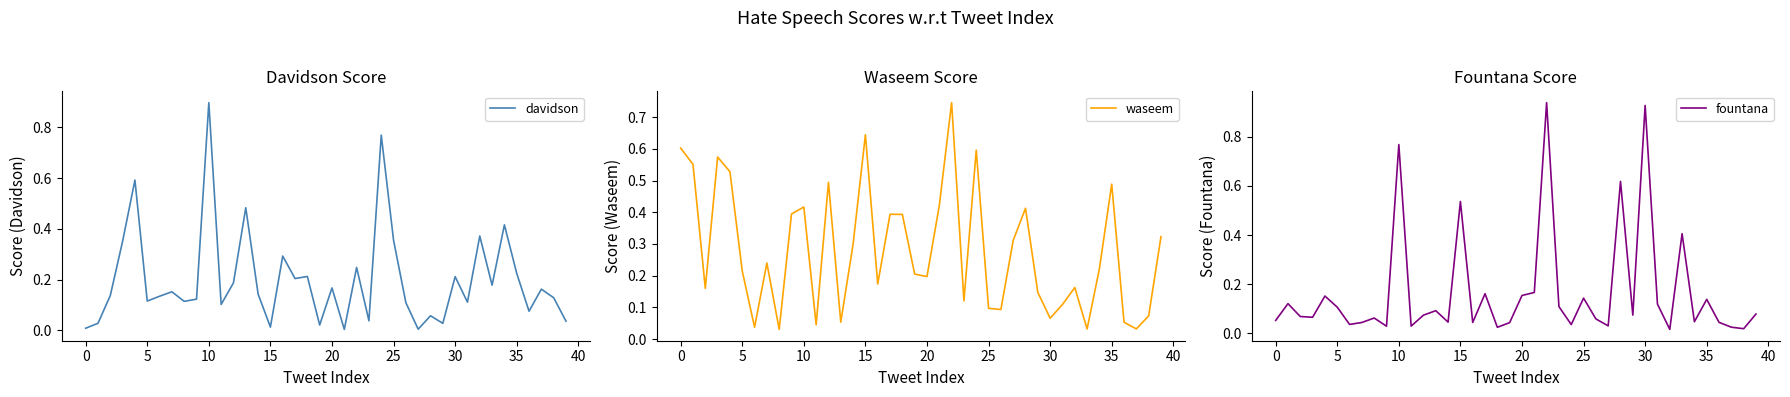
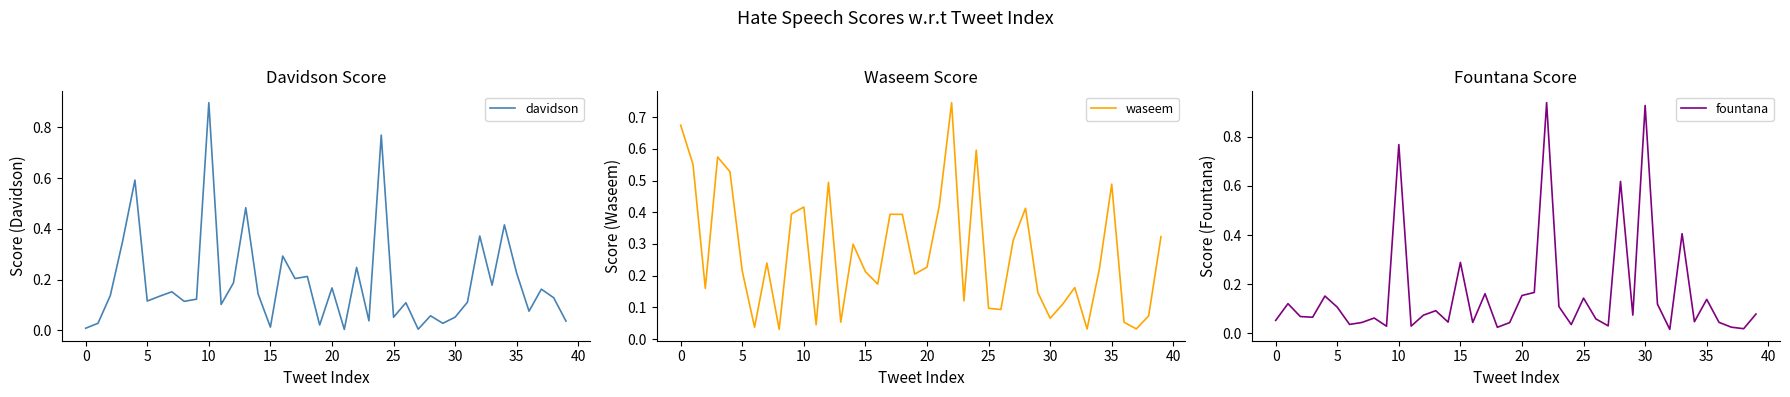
Davidson Score, 25: 0.36 -> 0.05
Davidson Score, 30: 0.21 -> 0.05
Waseem Score, 0: 0.60 -> 0.67
Waseem Score, 15: 0.64 -> 0.21
Waseem Score, 20: 0.20 -> 0.23
Fountana Score, 15: 0.54 -> 0.29
